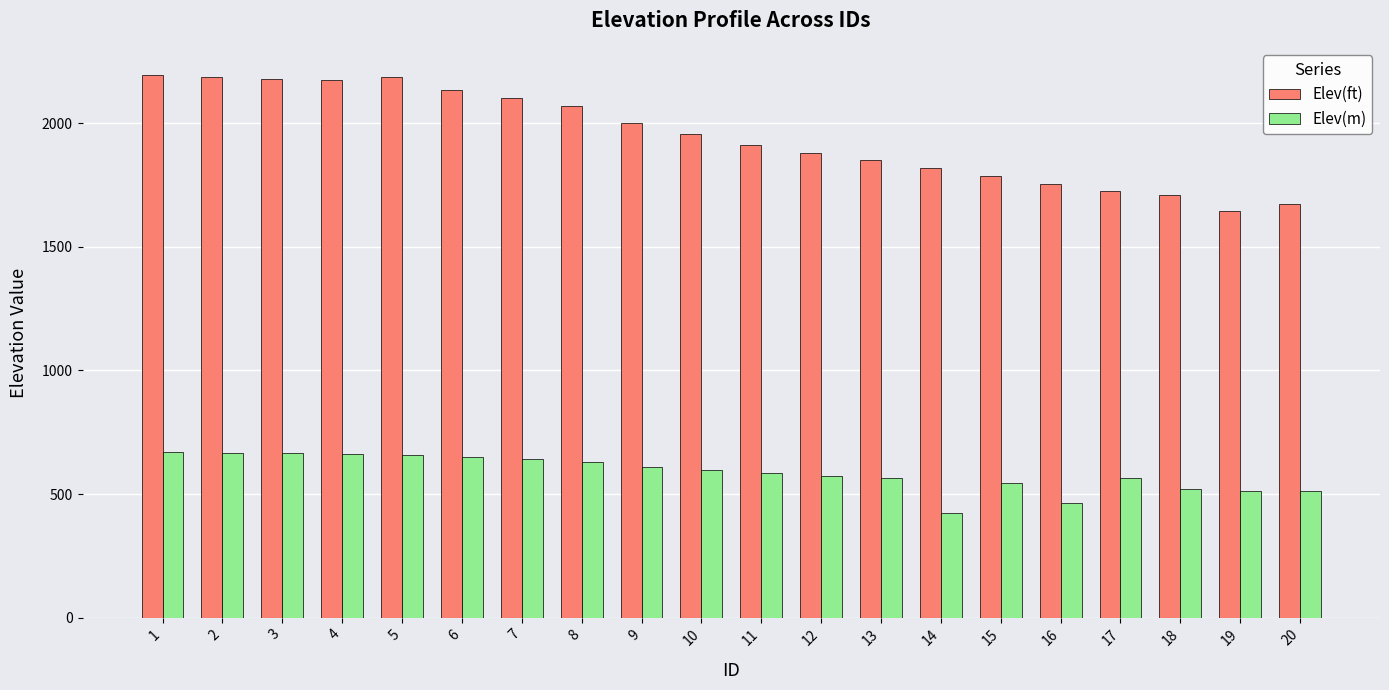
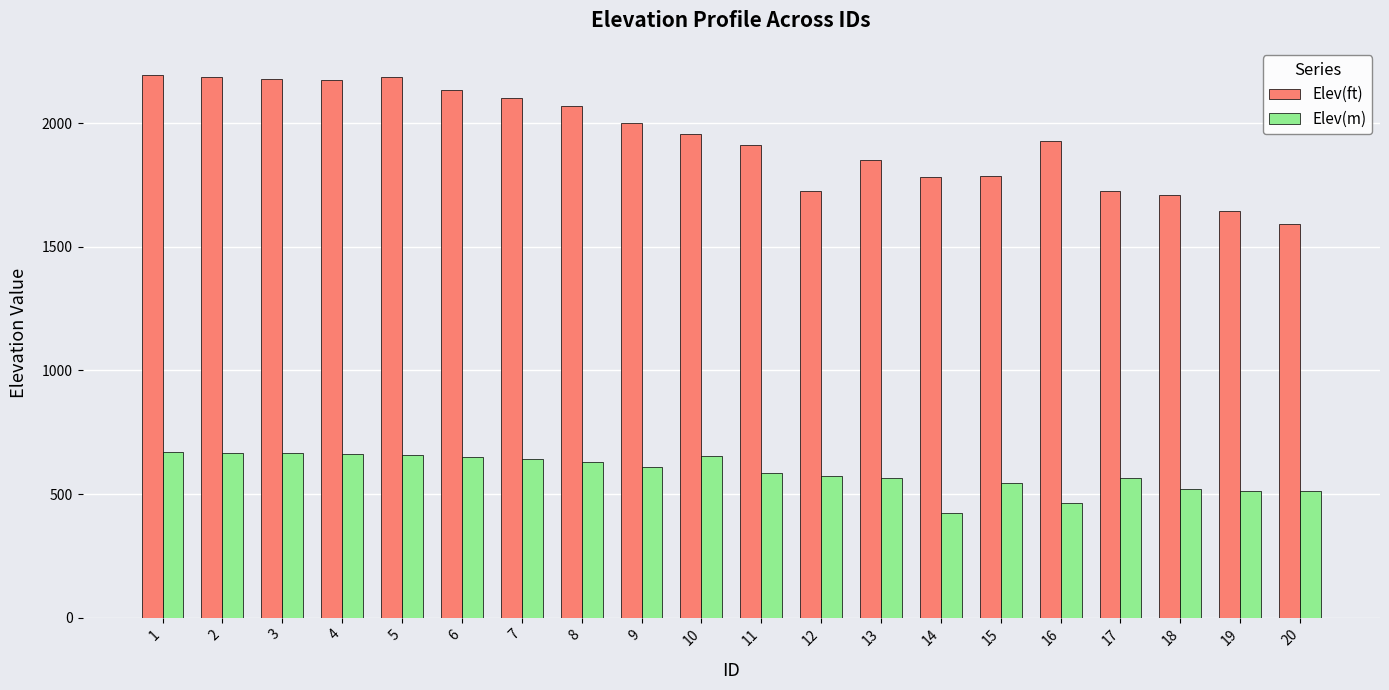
Elev(m), 10: 600 -> 650
Elev(ft), 12: 1880 -> 1730
Elev(ft), 14: 1820 -> 1780
Elev(ft), 16: 1760 -> 1930
Elev(ft), 20: 1680 -> 1590
